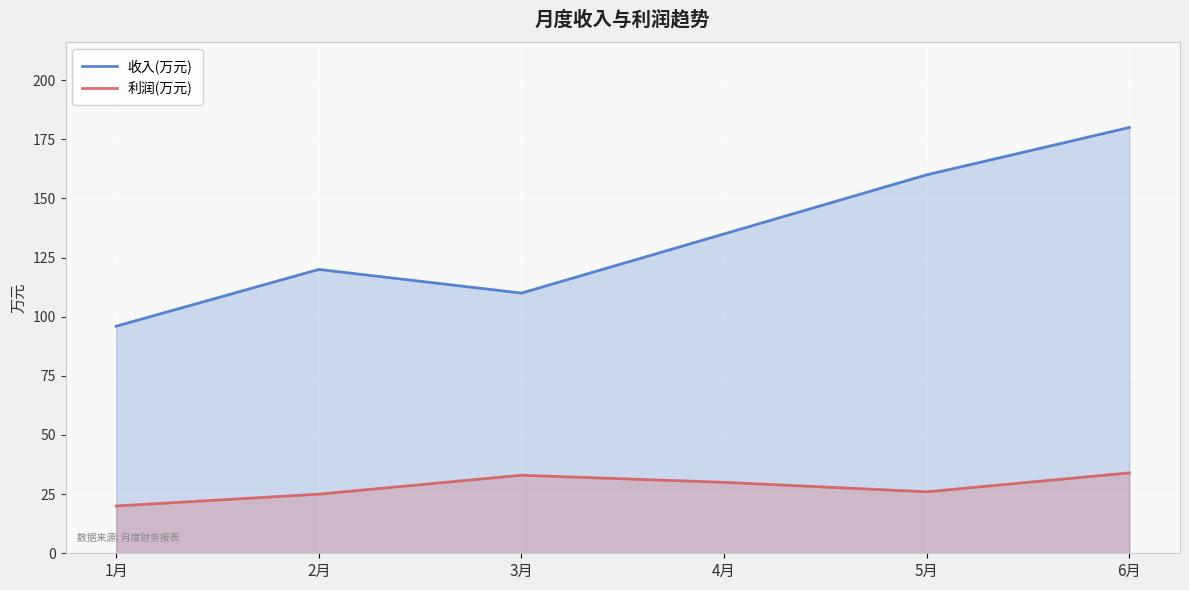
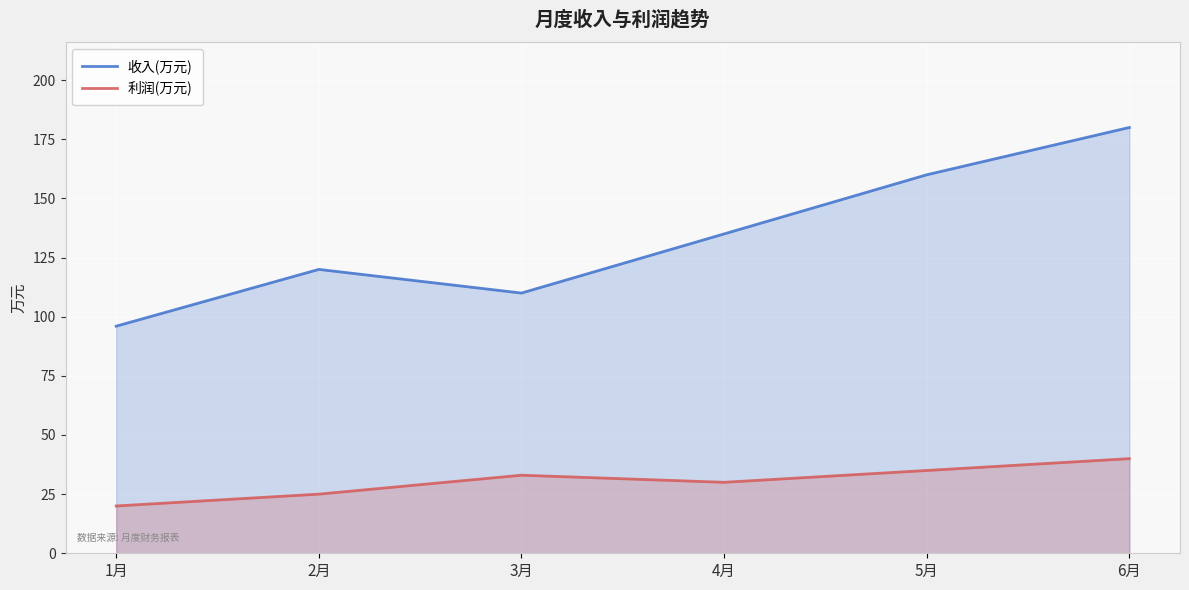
利润(万元), 5月: 26 -> 35
利润(万元), 6月: 34 -> 40
